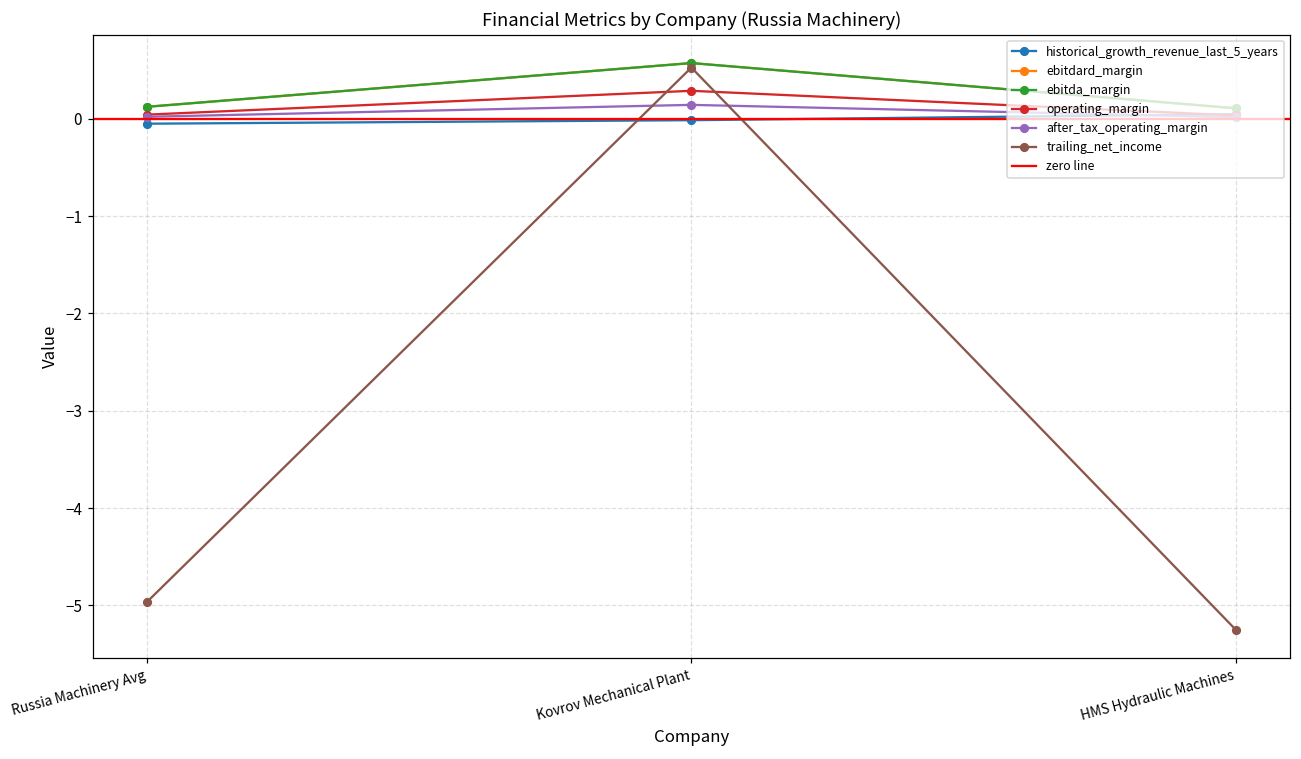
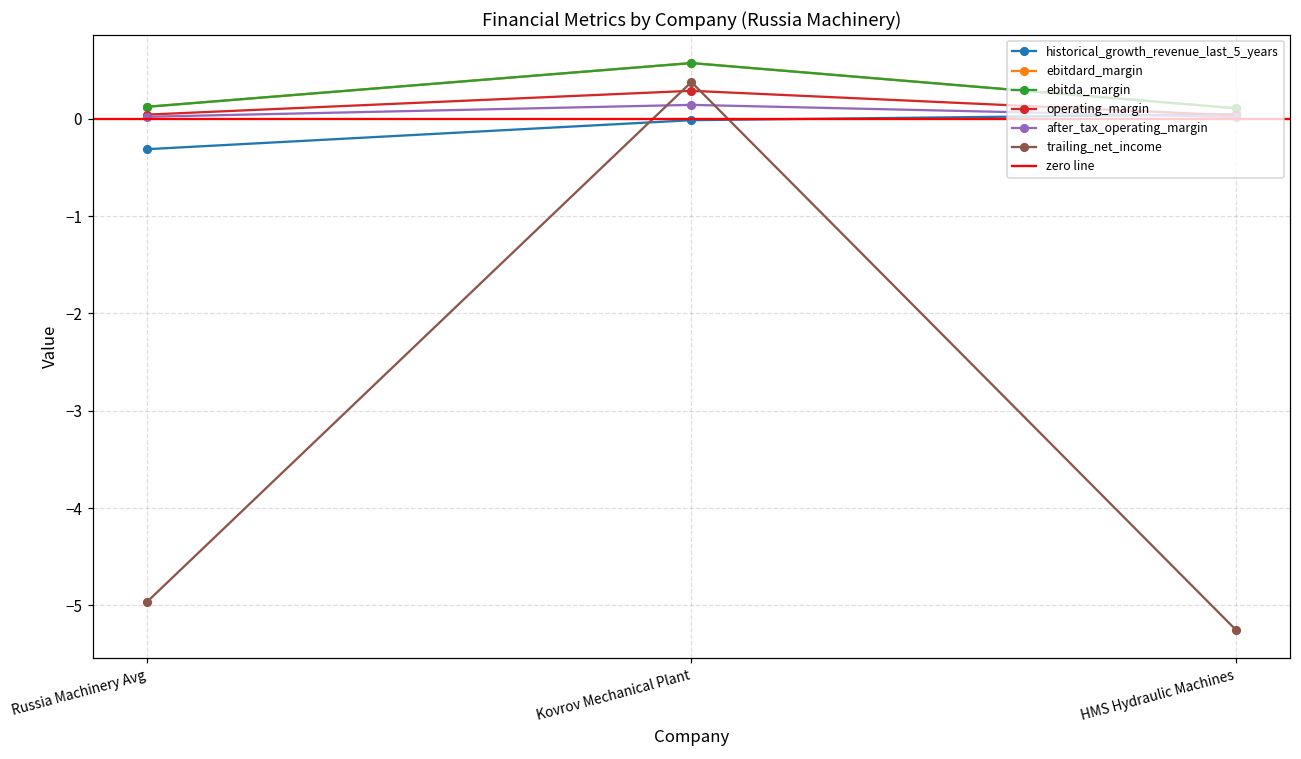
historical_growth_revenue_last_5_years, Russia Machinery Avg: 0.0 -> -0.3
trailing_net_income, Kovrov Mechanical Plant: 0.5 -> 0.4
